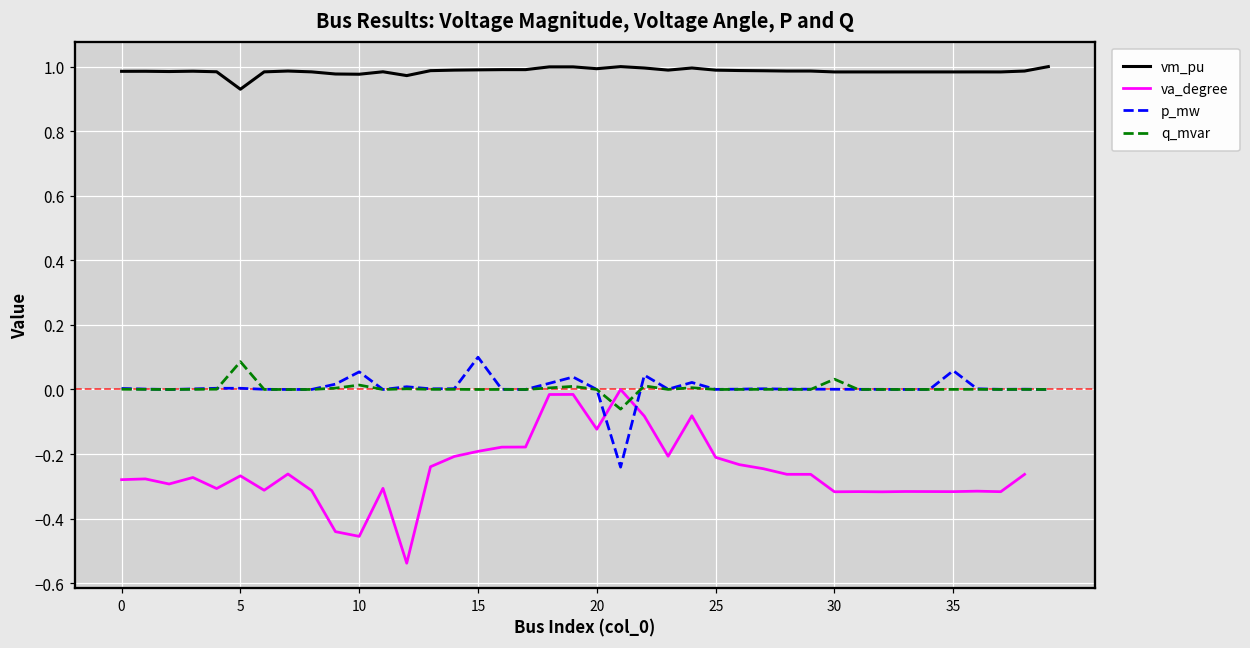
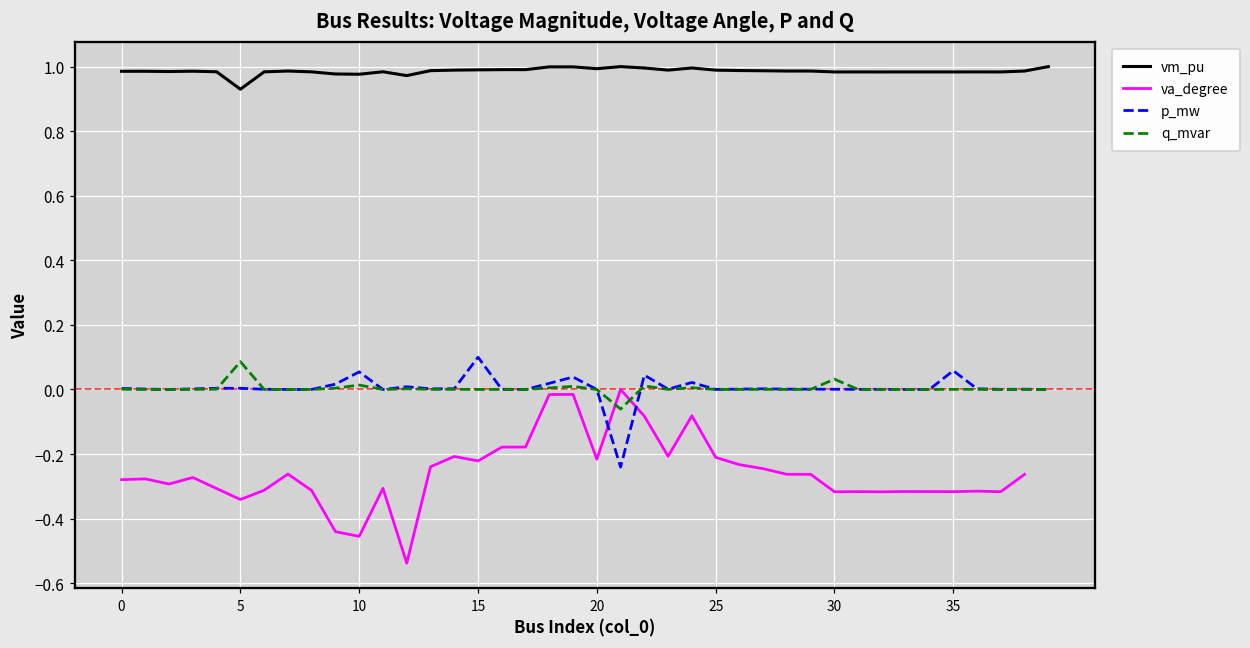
va_degree, 5: -0.27 -> -0.34
va_degree, 15: -0.19 -> -0.22
va_degree, 20: -0.12 -> -0.22
